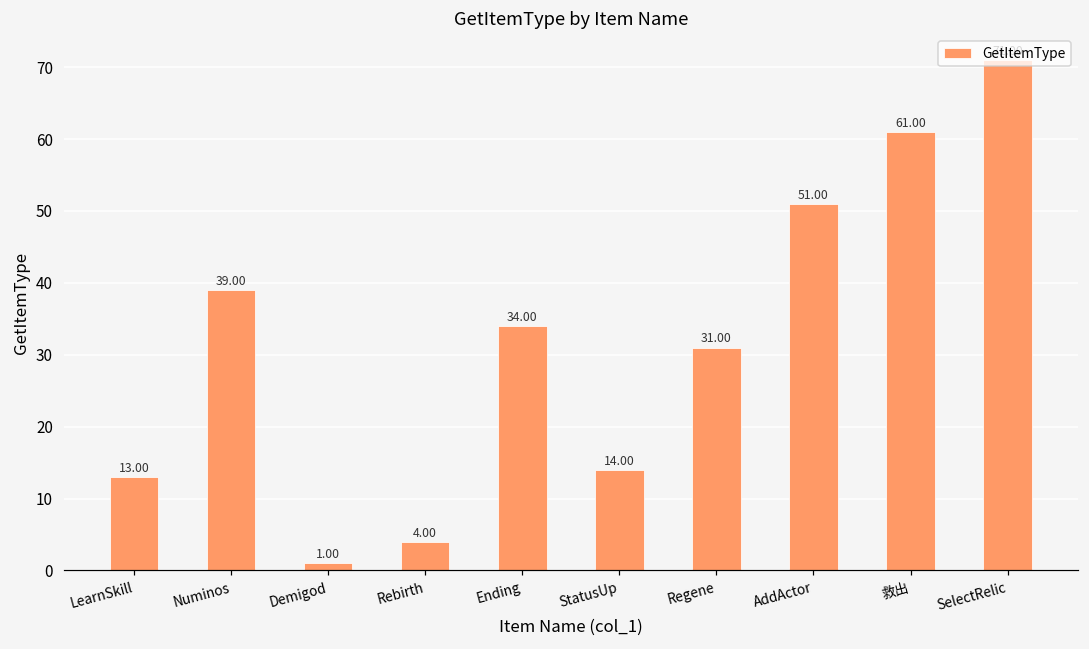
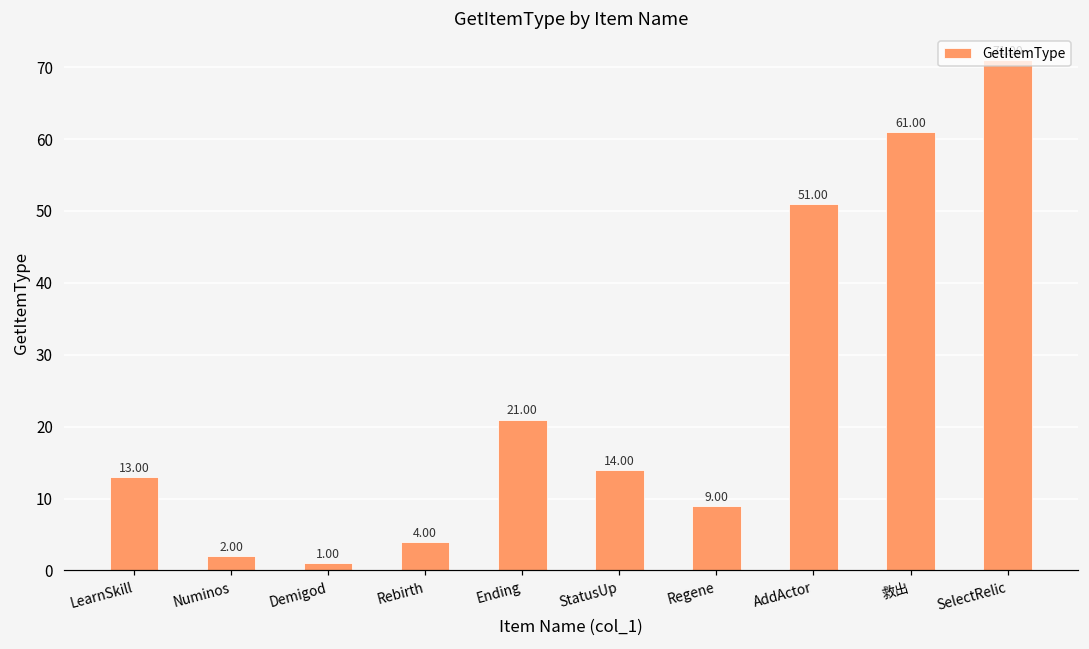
Numinos: 39.00 -> 2.00
Ending: 34.00 -> 21.00
Regene: 31.00 -> 9.00
